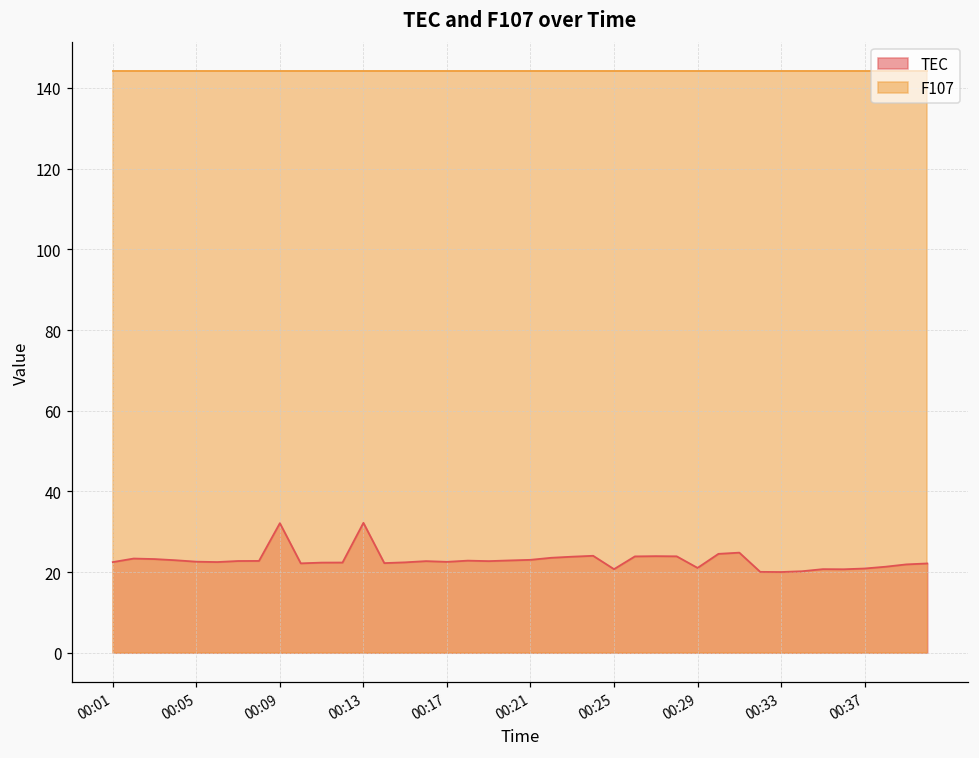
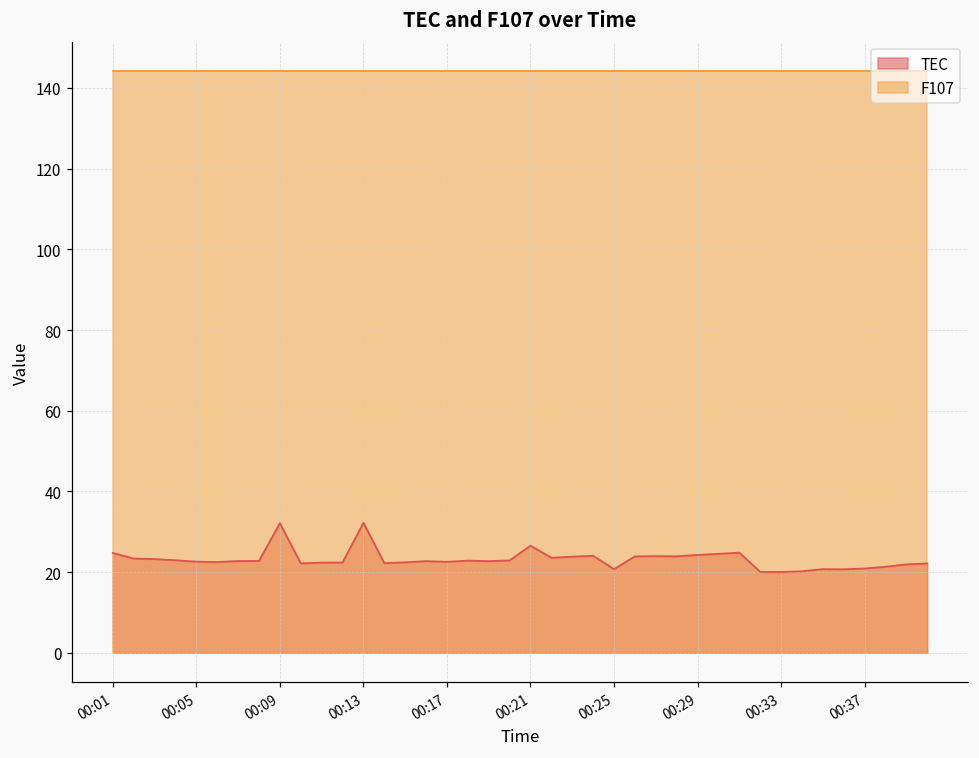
TEC, 00:01: 22 -> 25
TEC, 00:21: 23 -> 27
TEC, 00:29: 21 -> 24
